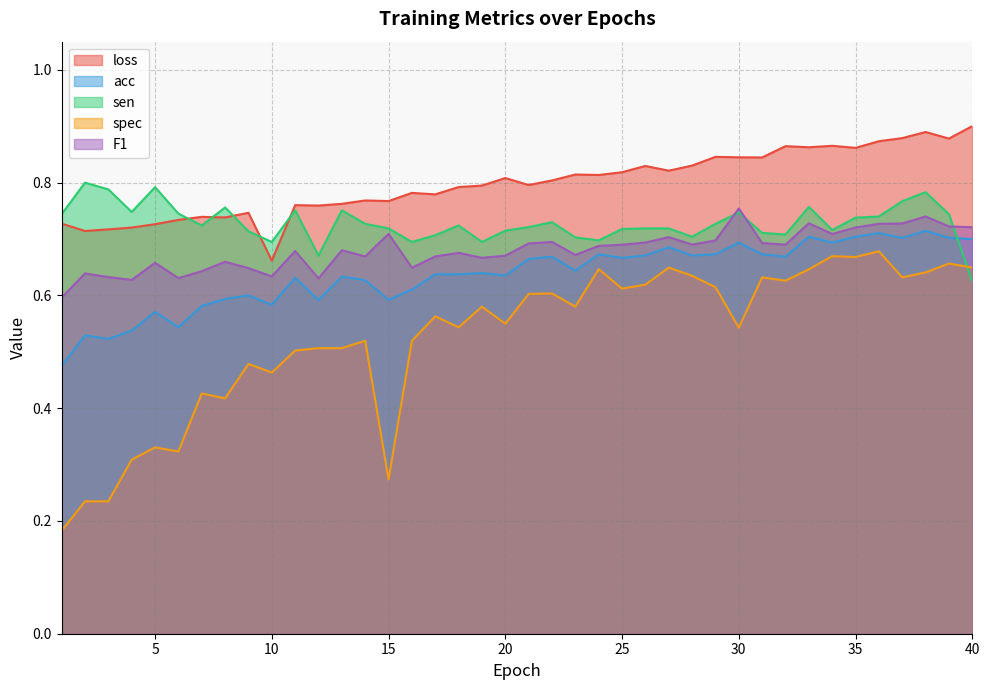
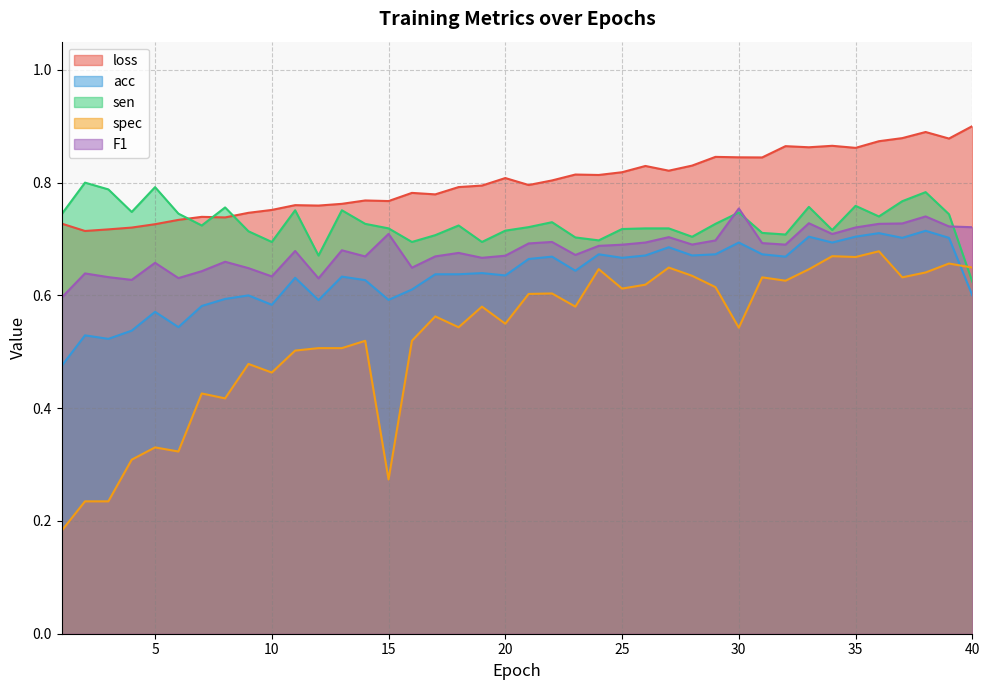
loss, 10: 0.66 -> 0.75
sen, 35: 0.74 -> 0.76
acc, 40: 0.7 -> 0.6
